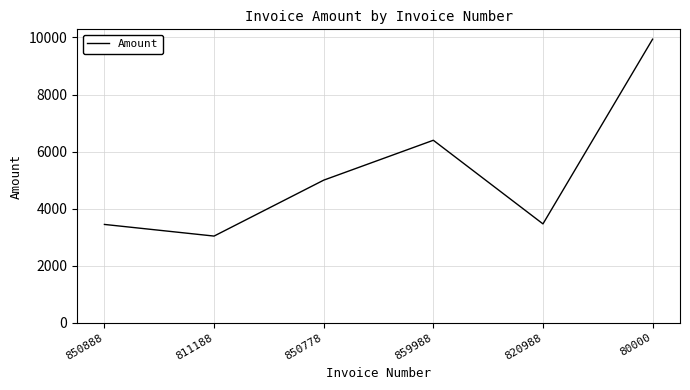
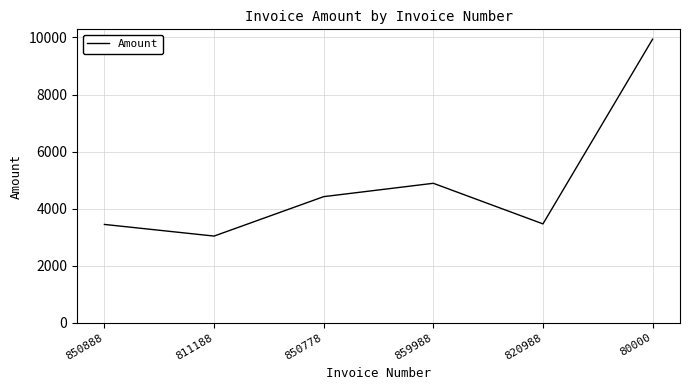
850778: 5000 -> 4400
859988: 6400 -> 4900
